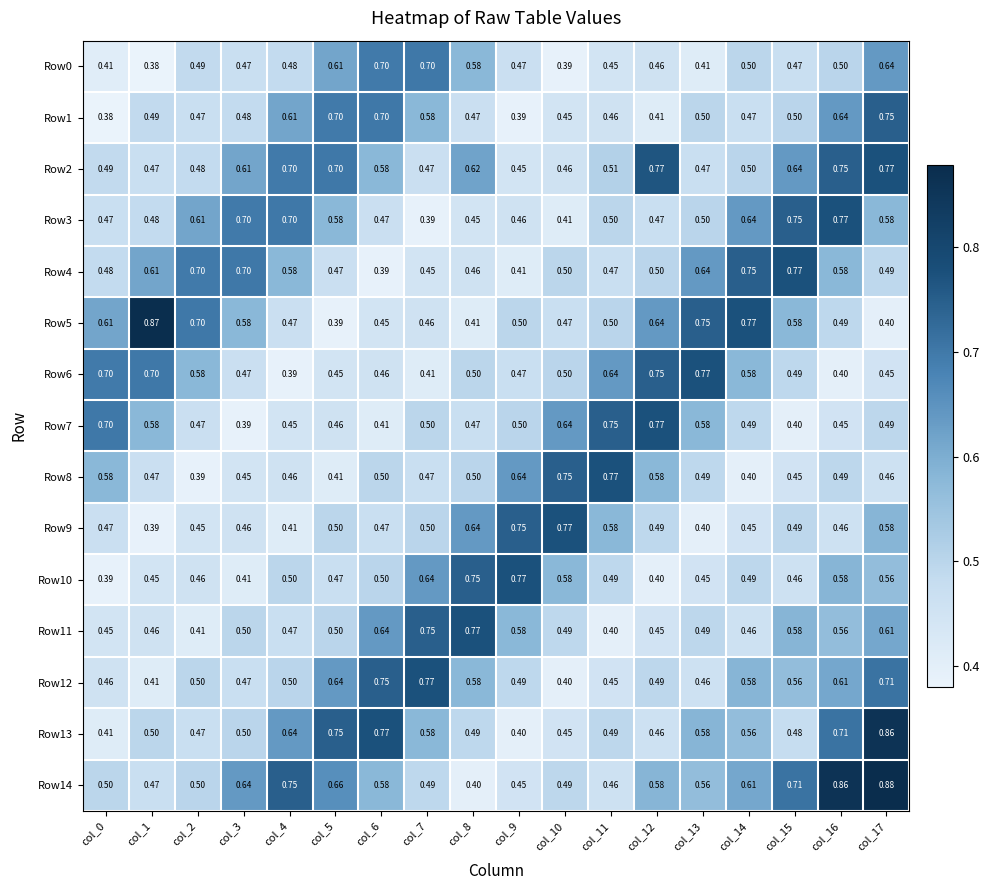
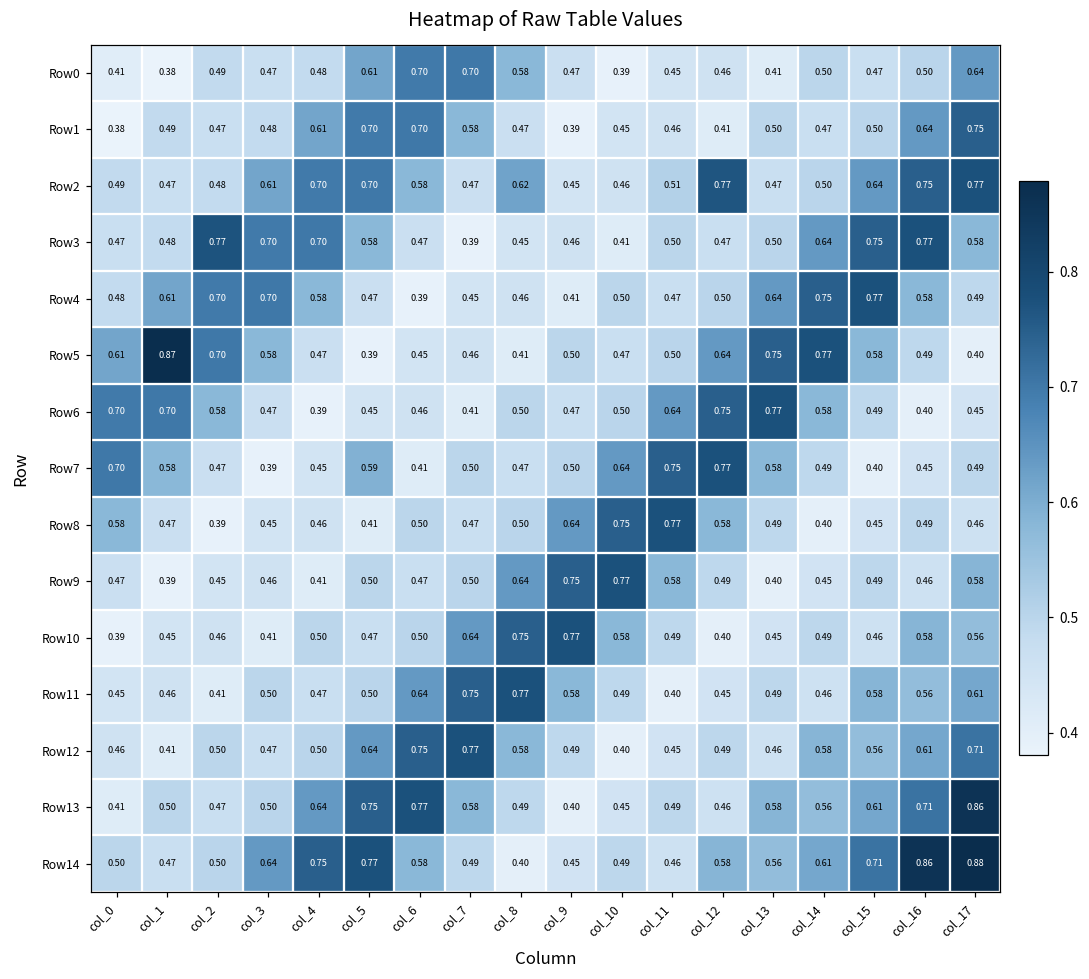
Row3, col_2: 0.61 -> 0.77
Row7, col_5: 0.46 -> 0.59
Row13, col_15: 0.48 -> 0.61
Row14, col_5: 0.66 -> 0.77
